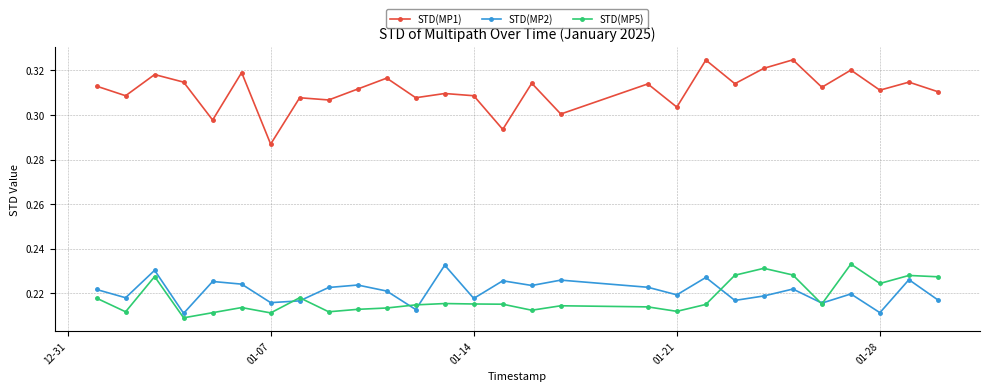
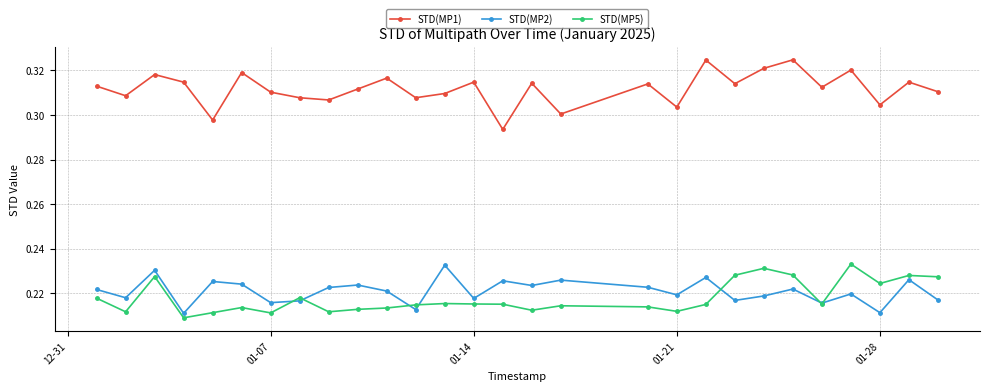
STD(MP1), 01-07: 0.287 -> 0.310
STD(MP1), 01-14: 0.309 -> 0.315
STD(MP1), 01-28: 0.311 -> 0.305
